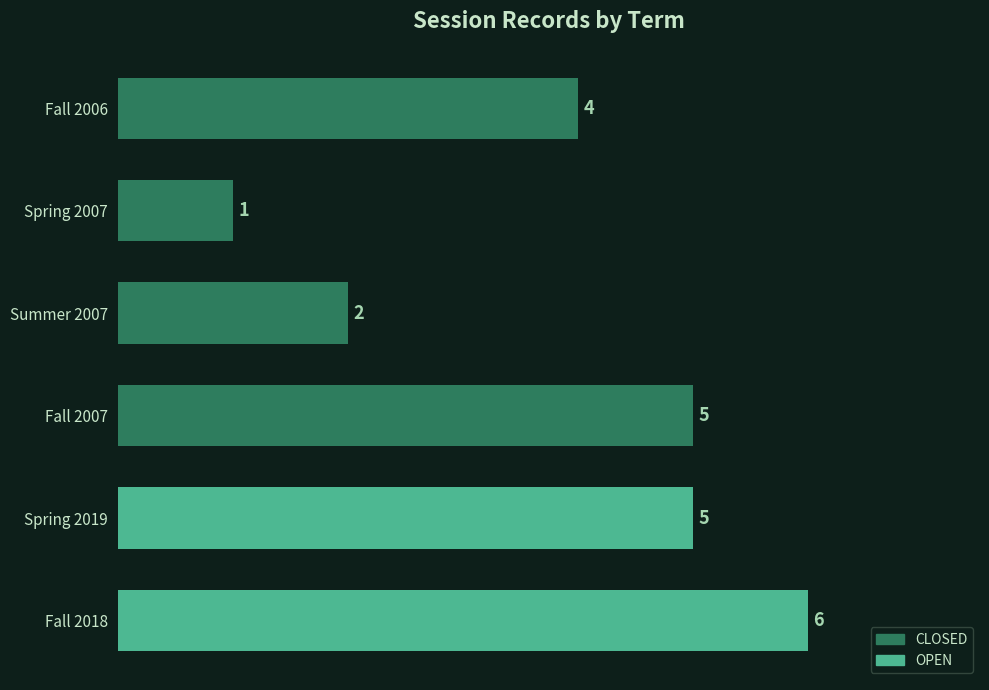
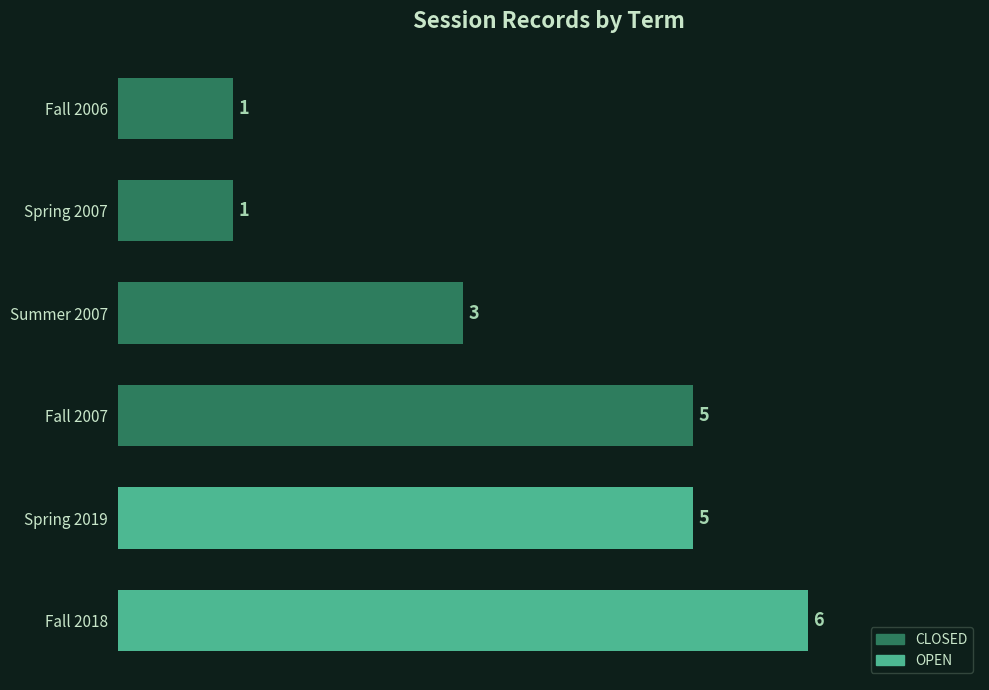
Fall 2006: 4 -> 1
Summer 2007: 2 -> 3
